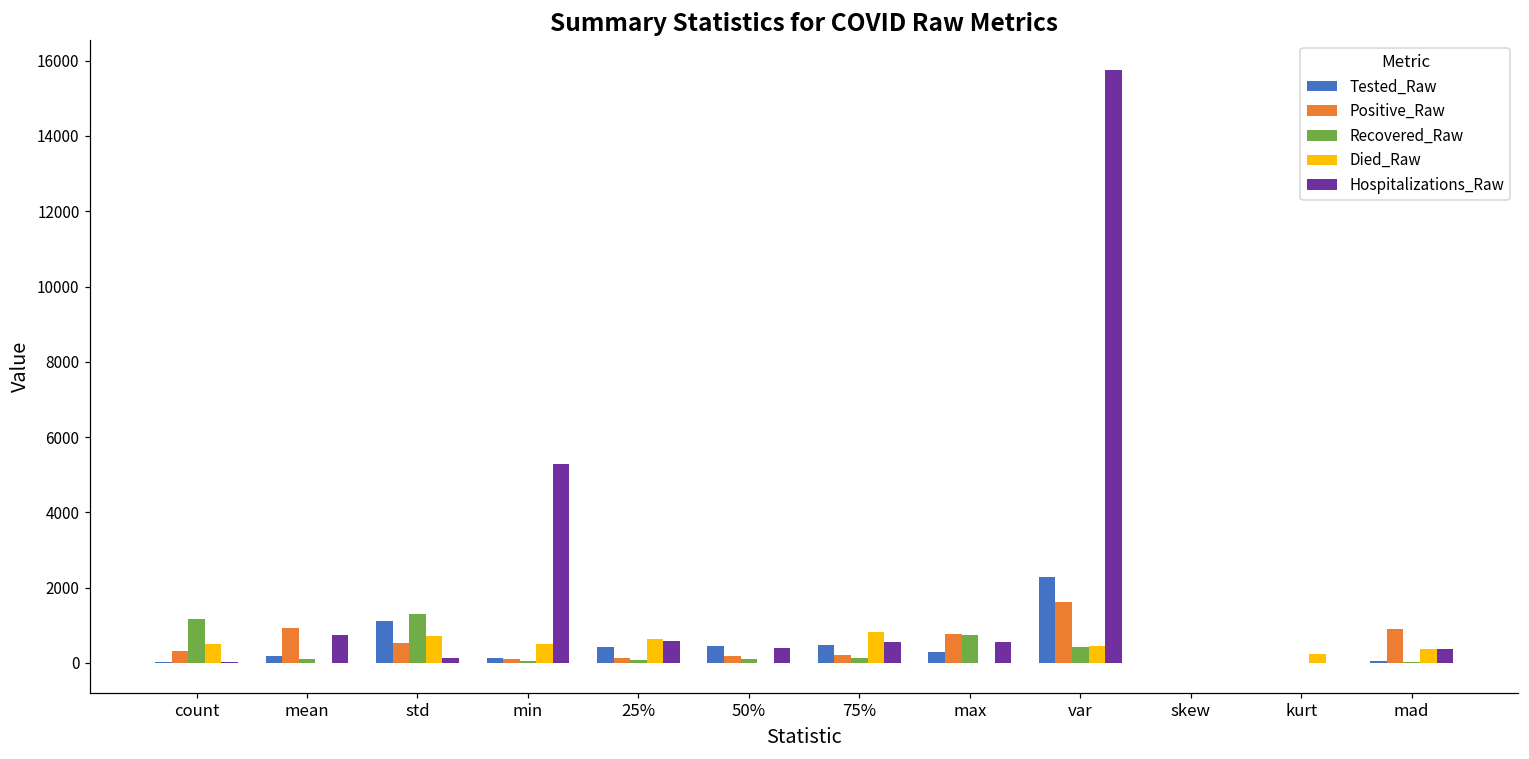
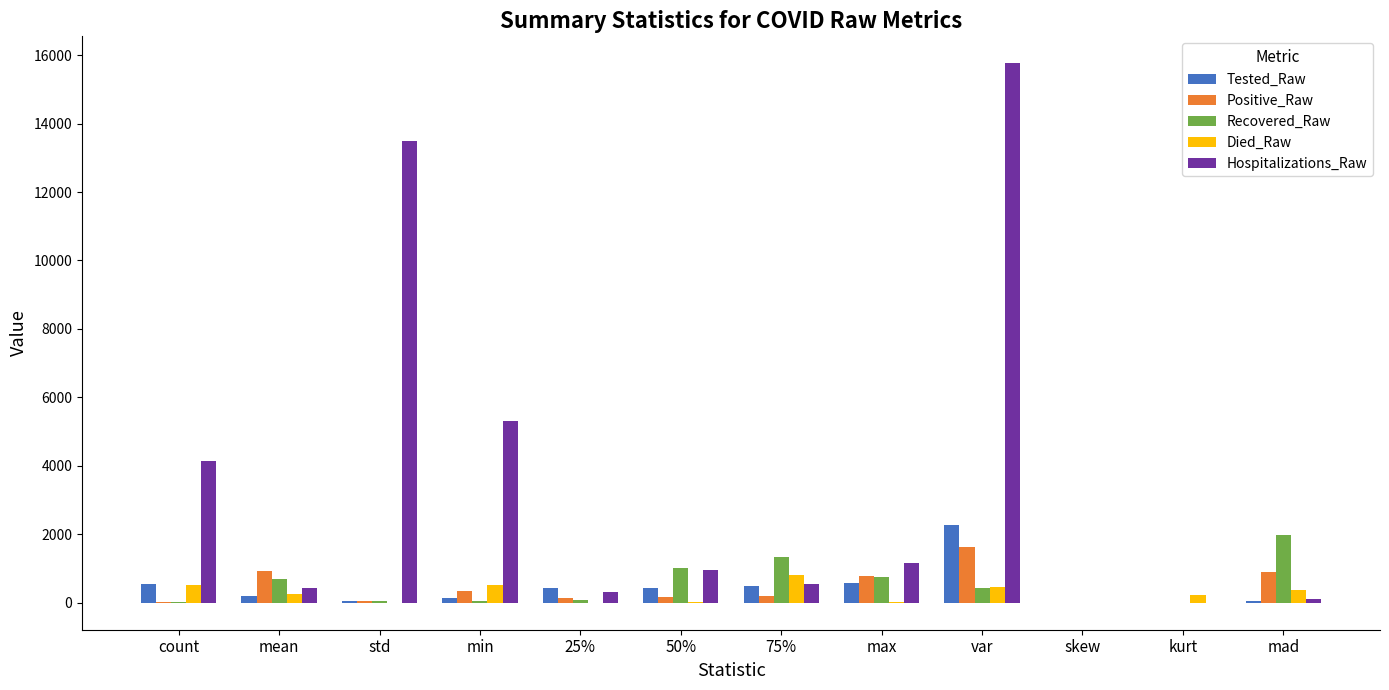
Tested_Raw, count: 0 -> 500
Positive_Raw, count: 300 -> 0
Recovered_Raw, count: 1200 -> 0
Hospitalizations_Raw, count: 0 -> 4100
Recovered_Raw, mean: 100 -> 700
Died_Raw, mean: 0 -> 200
Hospitalizations_Raw, mean: 700 -> 400
Tested_Raw, std: 1100 -> 0
Positive_Raw, std: 500 -> 0
Recovered_Raw, std: 1300 -> 0
Died_Raw, std: 700 -> 0
Hospitalizations_Raw, std: 100 -> 13500
Positive_Raw, min: 100 -> 300
Died_Raw, 25%: 600 -> 0
Hospitalizations_Raw, 25%: 600 -> 300
Recovered_Raw, 50%: 100 -> 1000
Hospitalizations_Raw, 50%: 400 -> 1000
Recovered_Raw, 75%: 100 -> 1300
Tested_Raw, max: 300 -> 600
Hospitalizations_Raw, max: 600 -> 1200
Recovered_Raw, mad: 0 -> 2000
Hospitalizations_Raw, mad: 400 -> 100
